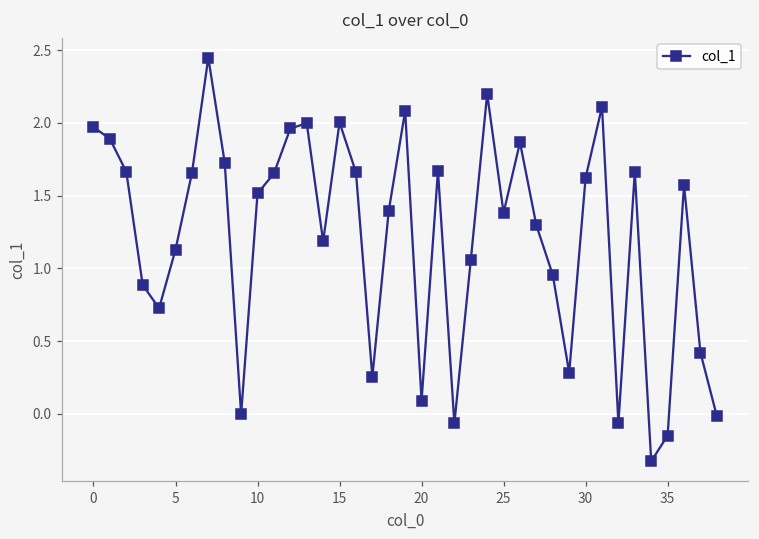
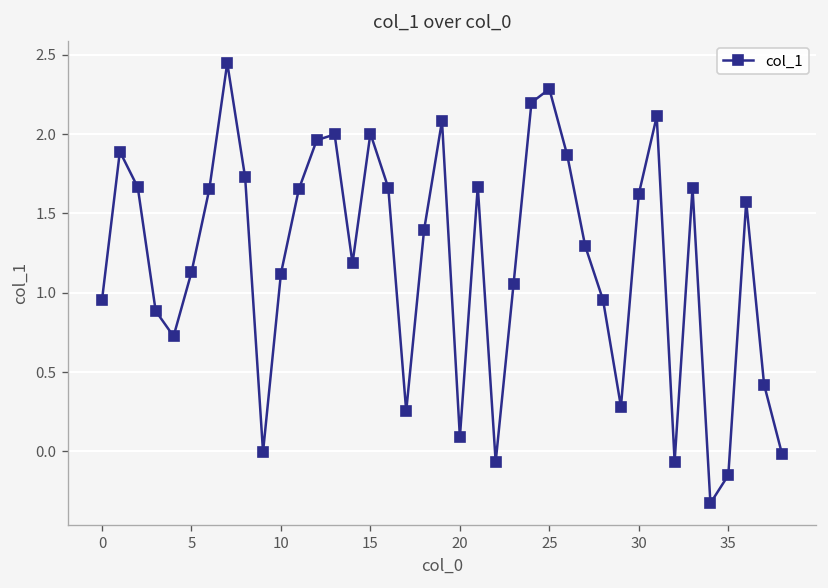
0: 1.97 -> 0.95
10: 1.52 -> 1.12
25: 1.38 -> 2.28
